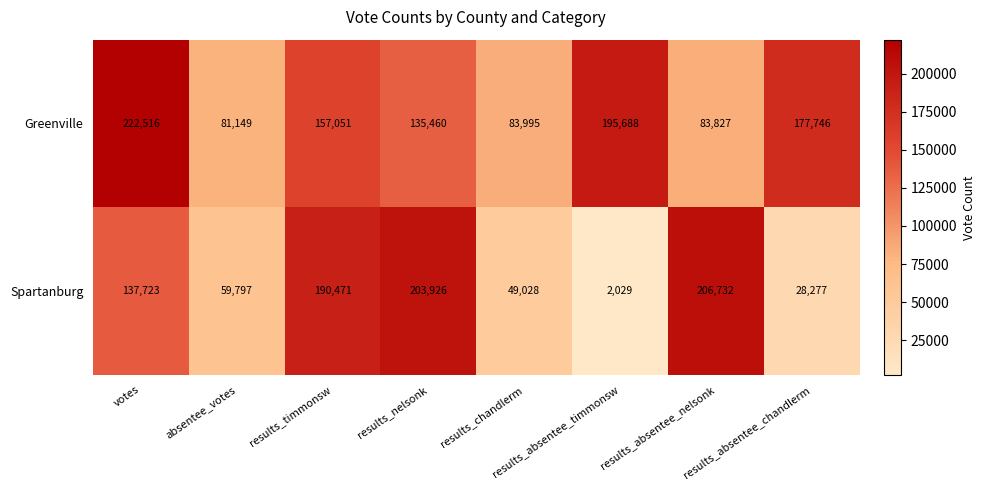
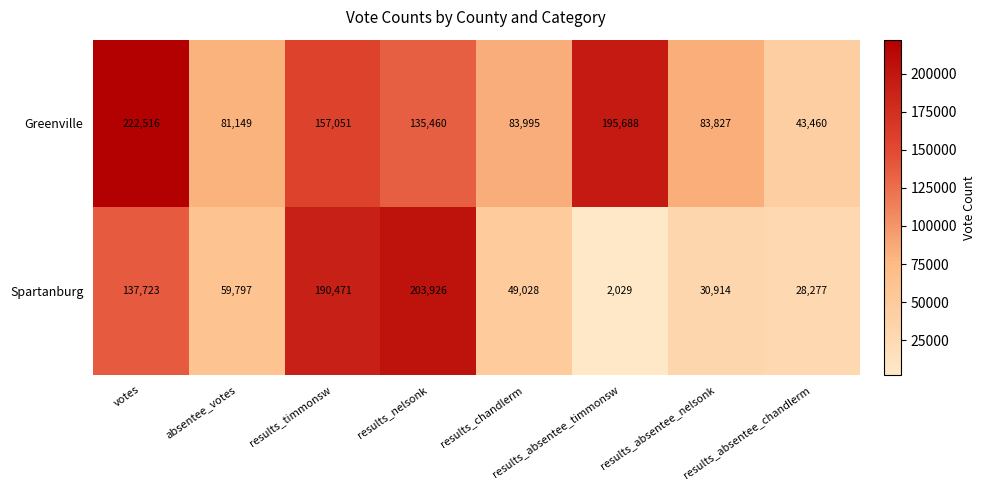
Greenville, results_absentee_chandlerm: 177,746 -> 43,460
Spartanburg, results_absentee_nelsonk: 206,732 -> 30,914
